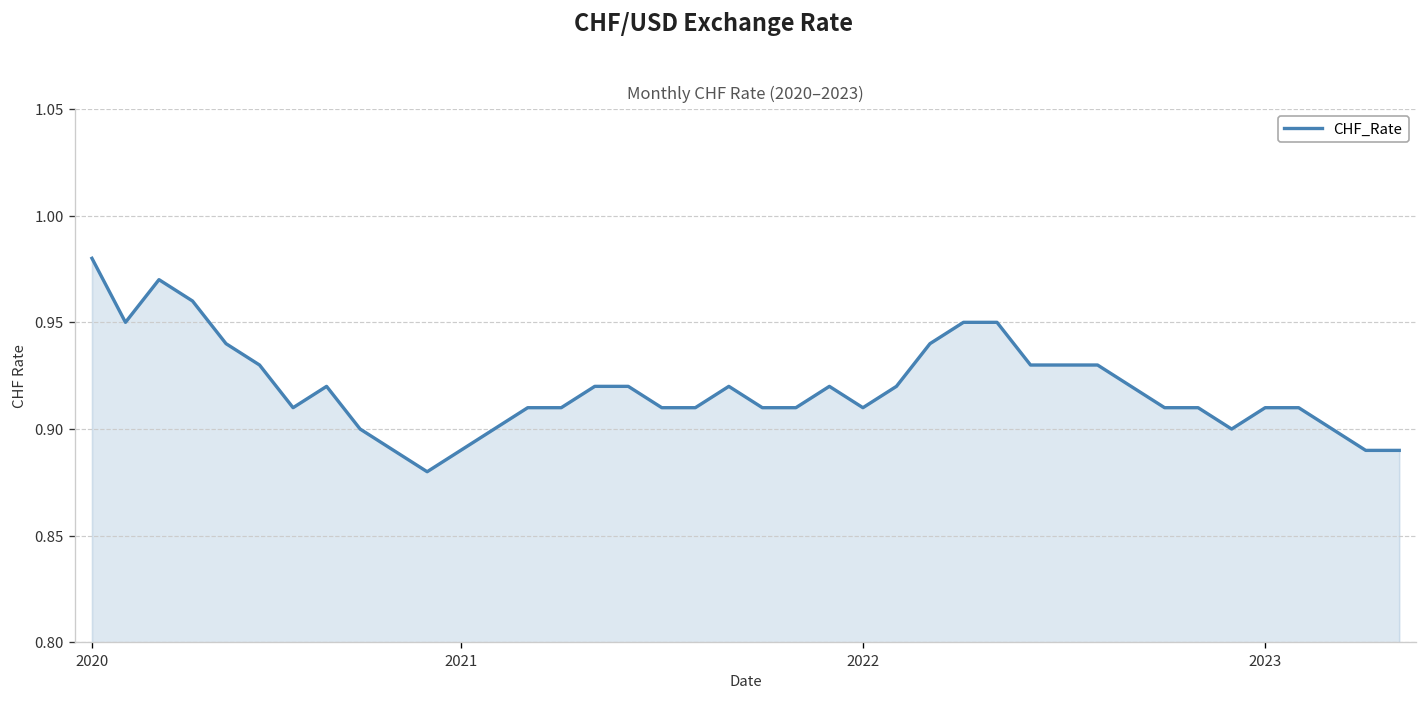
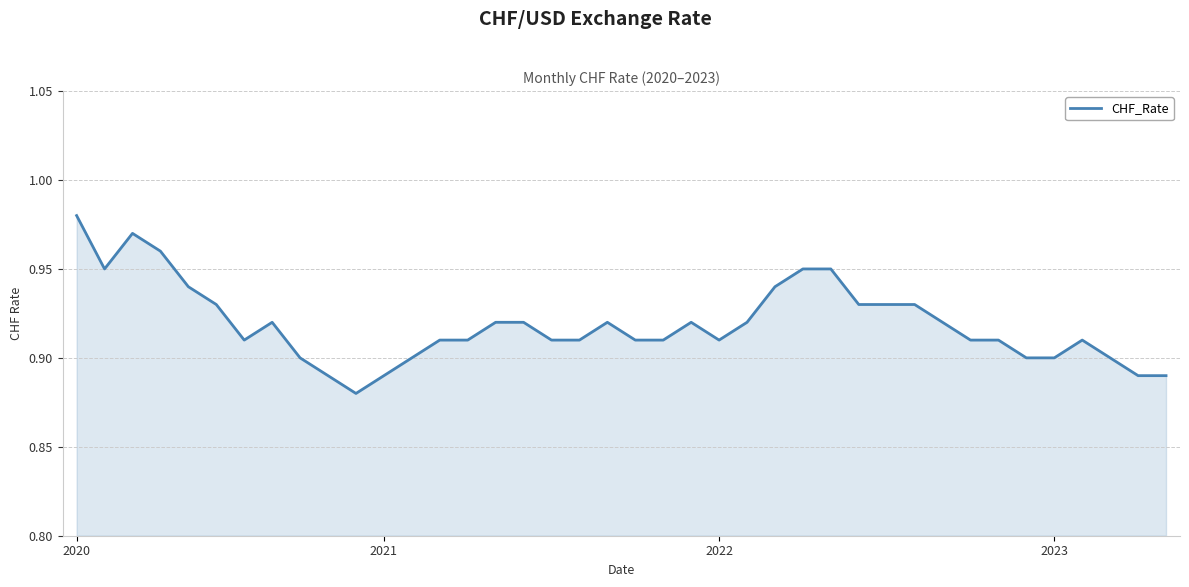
2023: 0.91 -> 0.90
